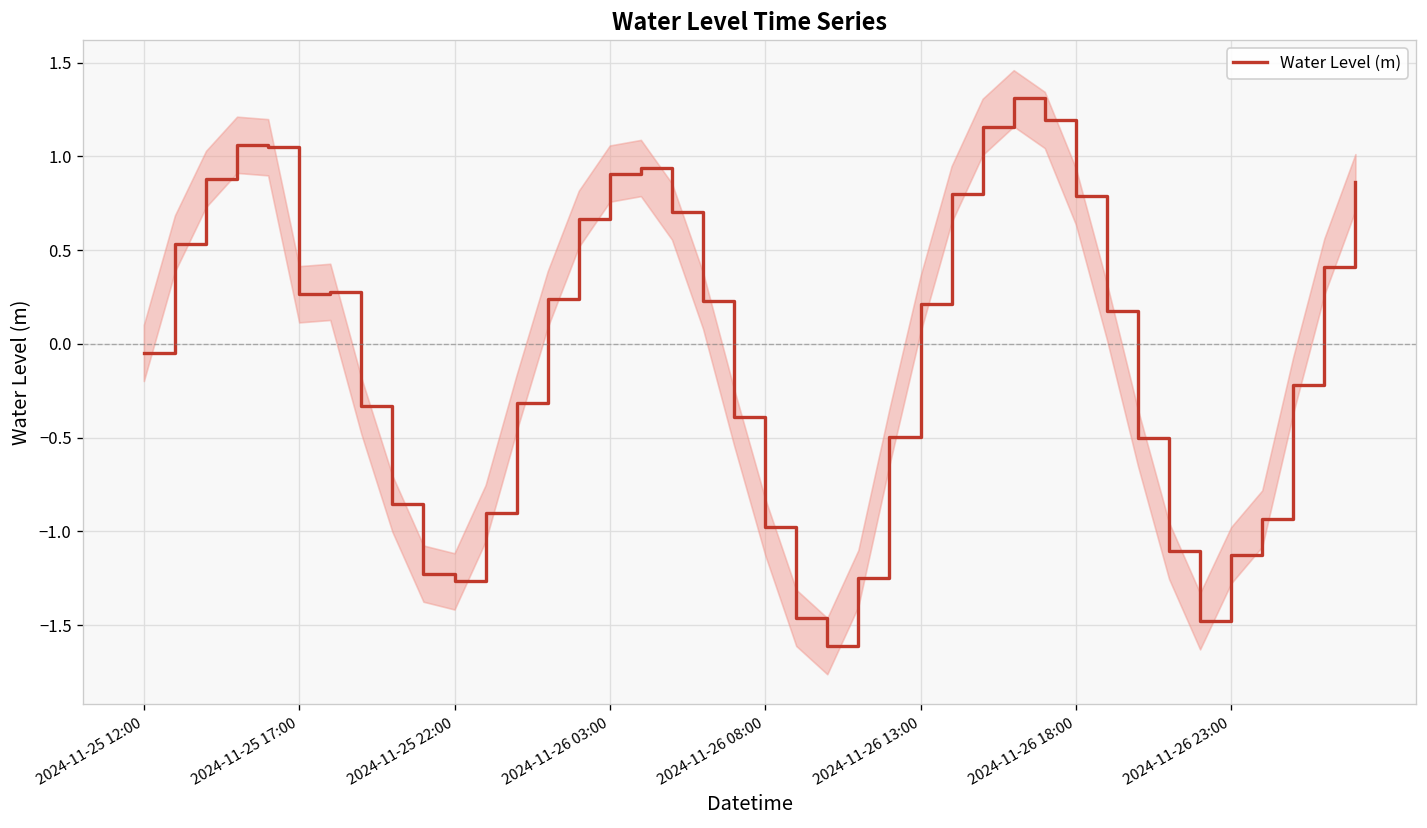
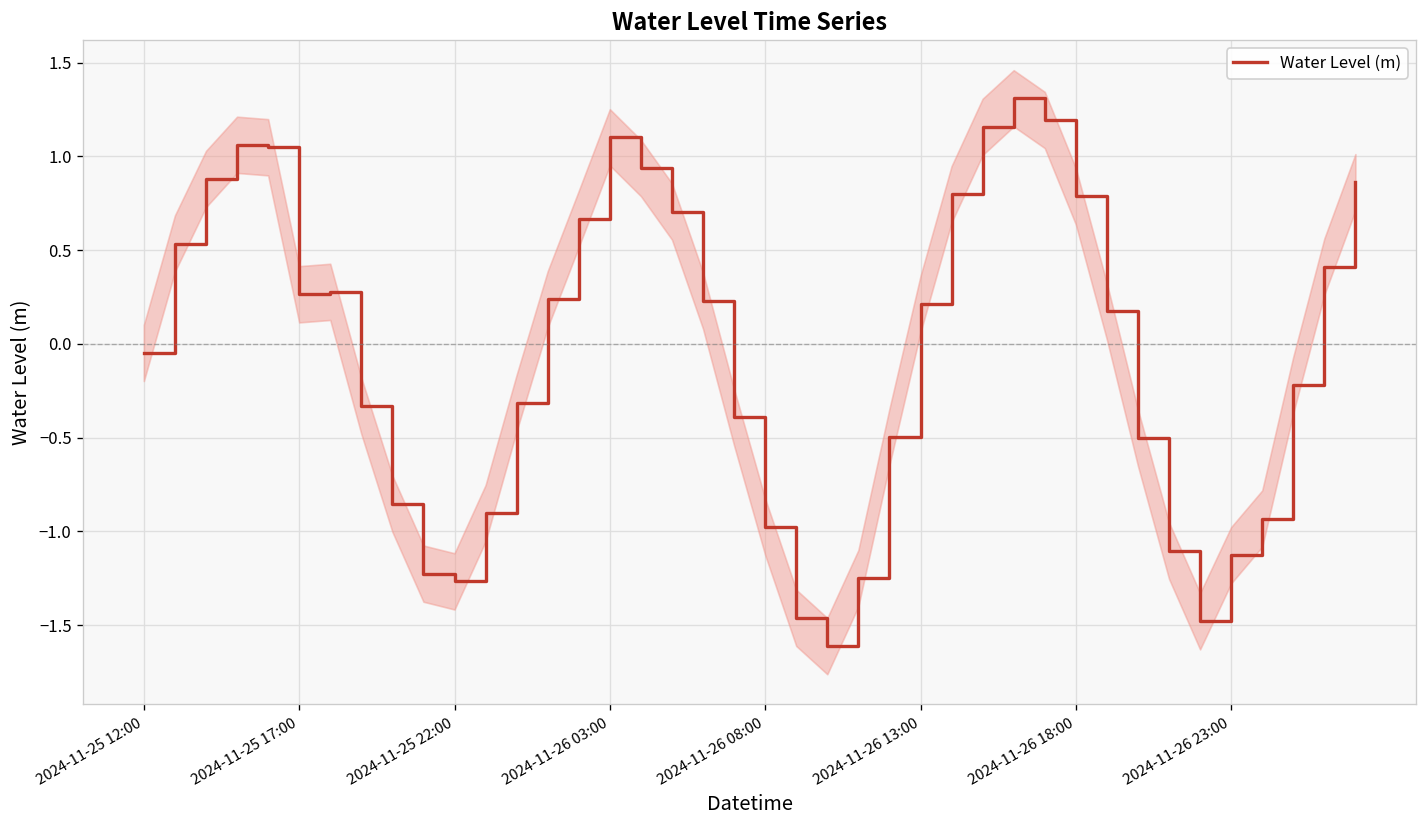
Water Level (m), 2024-11-26 03:00: 0.91 -> 1.10
